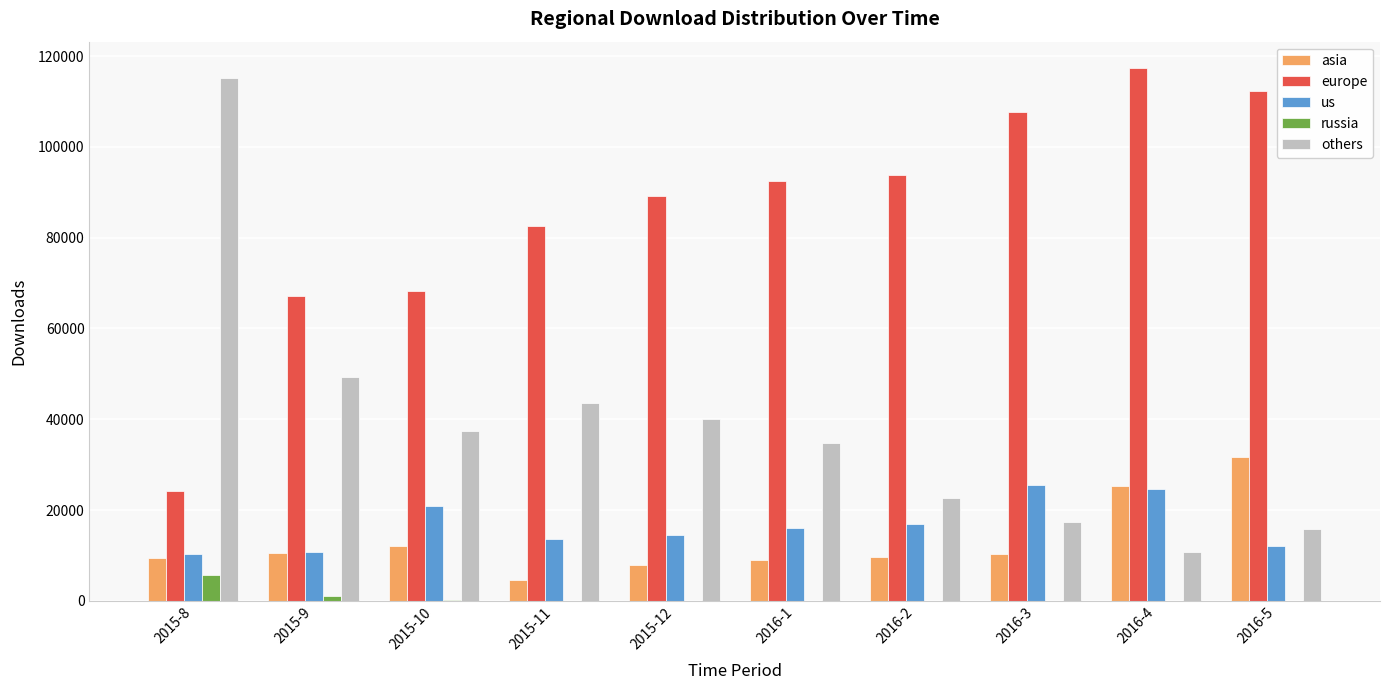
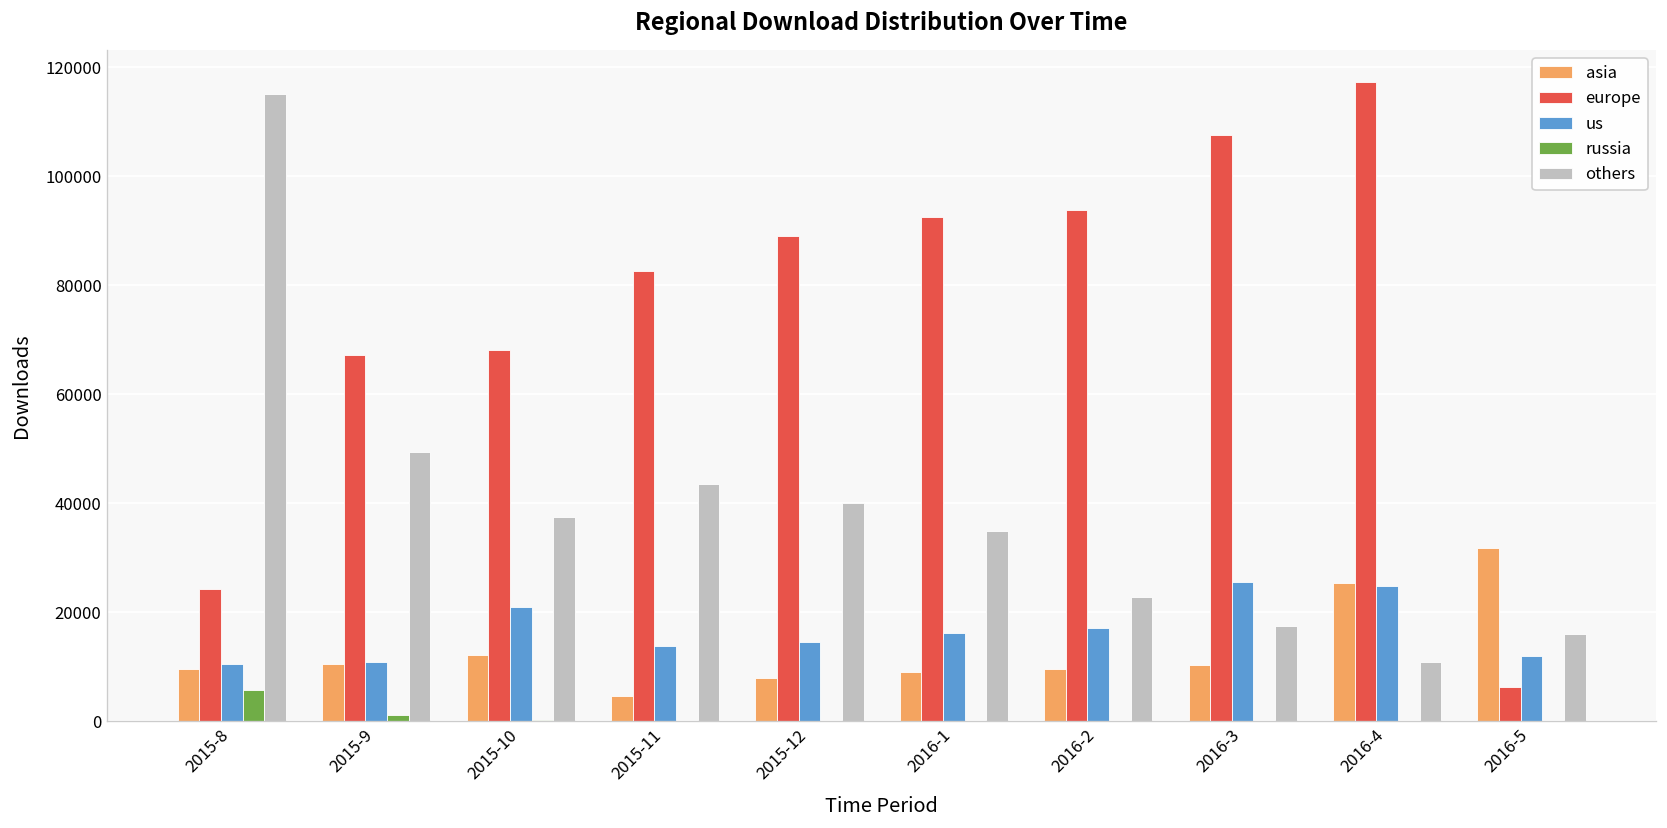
europe, 2016-5: 112000 -> 6000
